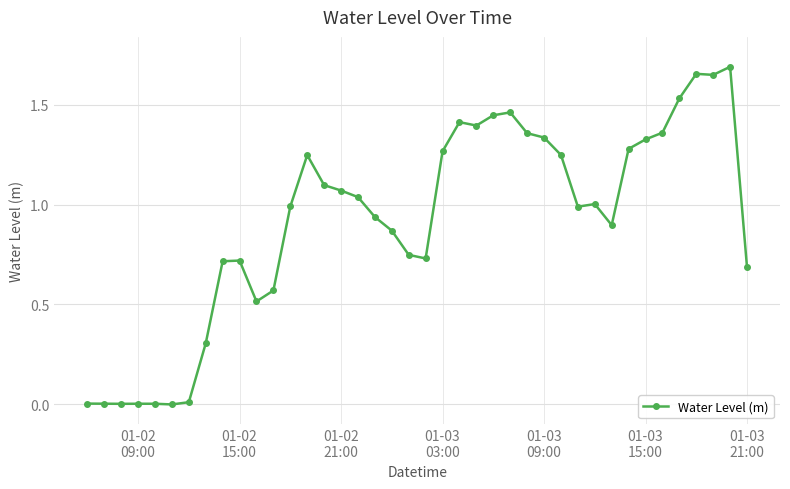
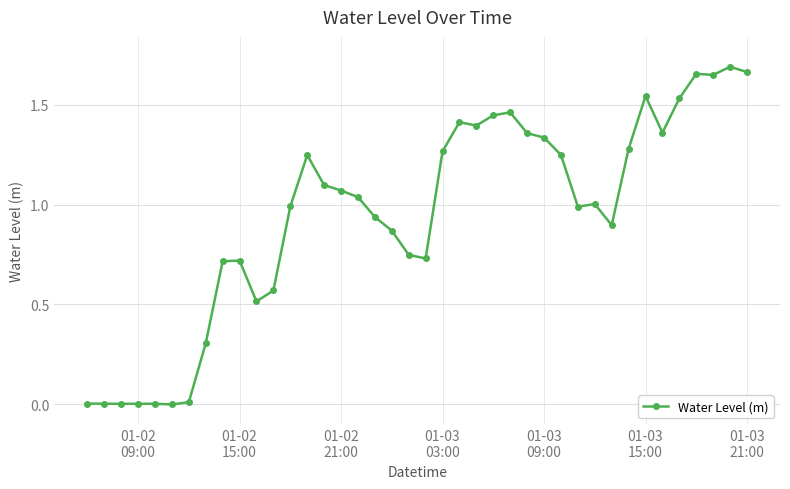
01-03 15:00: 1.33 -> 1.54
01-03 21:00: 0.69 -> 1.66
